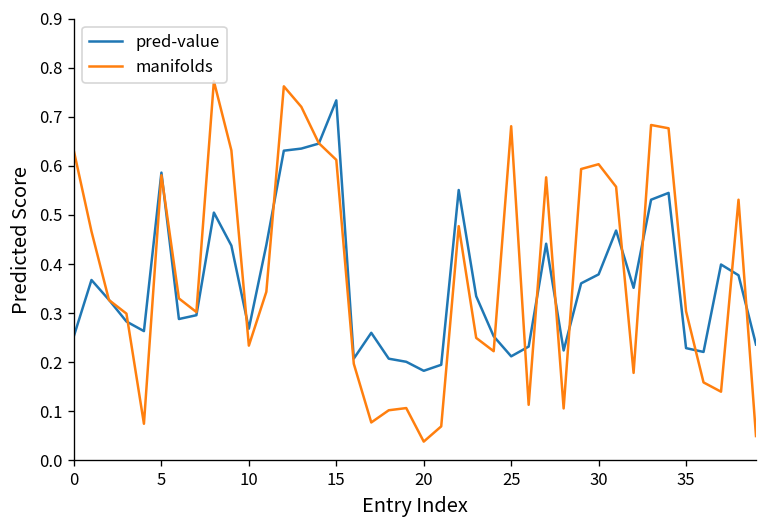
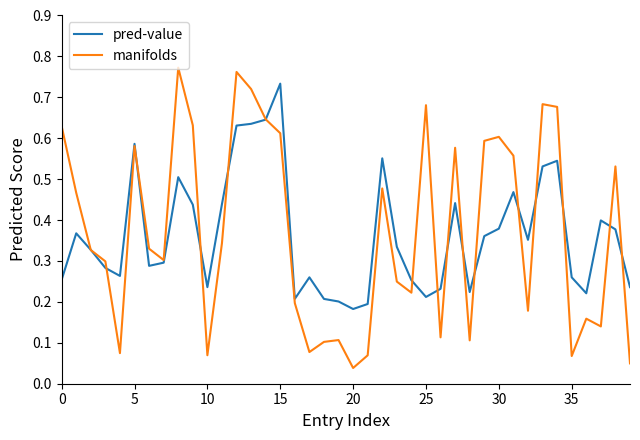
pred-value, 10: 0.27 -> 0.24
manifolds, 10: 0.23 -> 0.07
pred-value, 35: 0.23 -> 0.26
manifolds, 35: 0.30 -> 0.07
